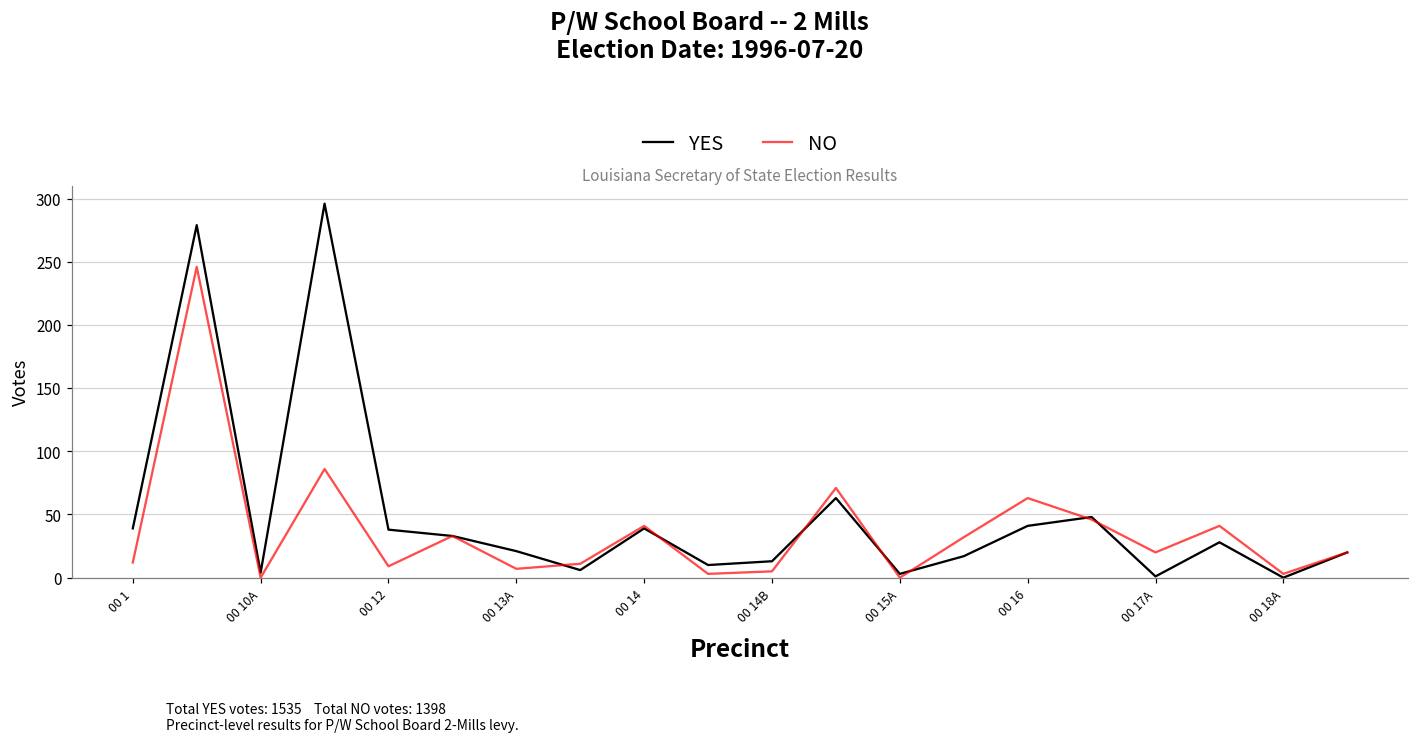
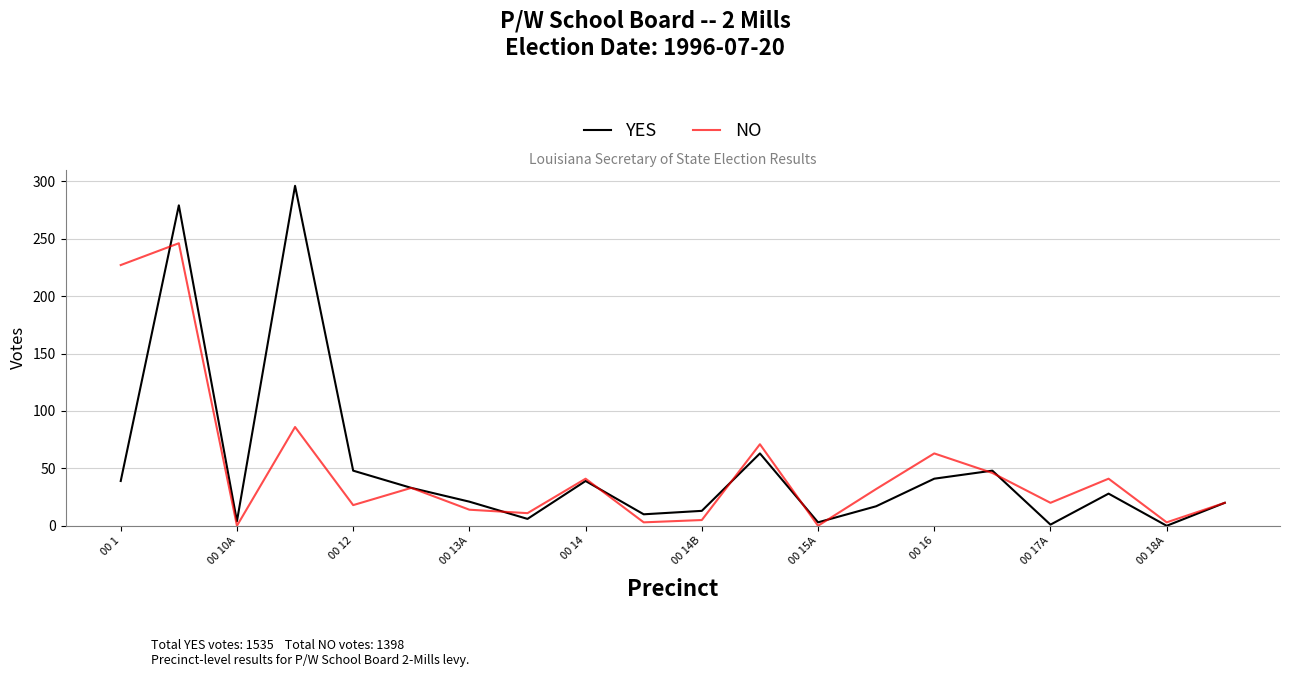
NO, 00 1: 12 -> 227
YES, 00 12: 38 -> 48
NO, 00 12: 9 -> 18
NO, 00 13A: 7 -> 14
